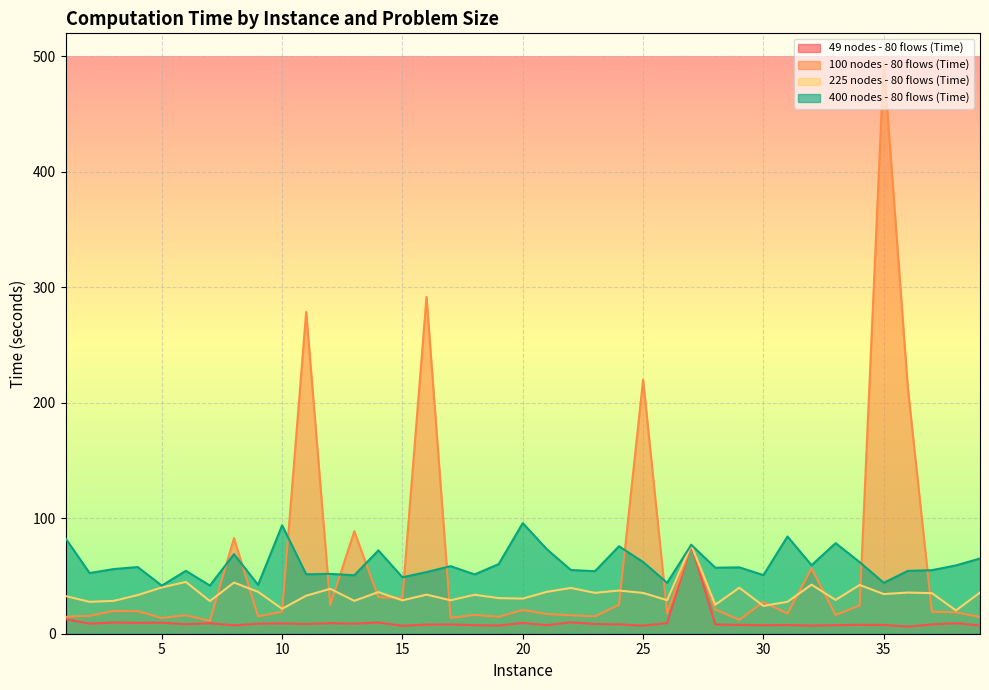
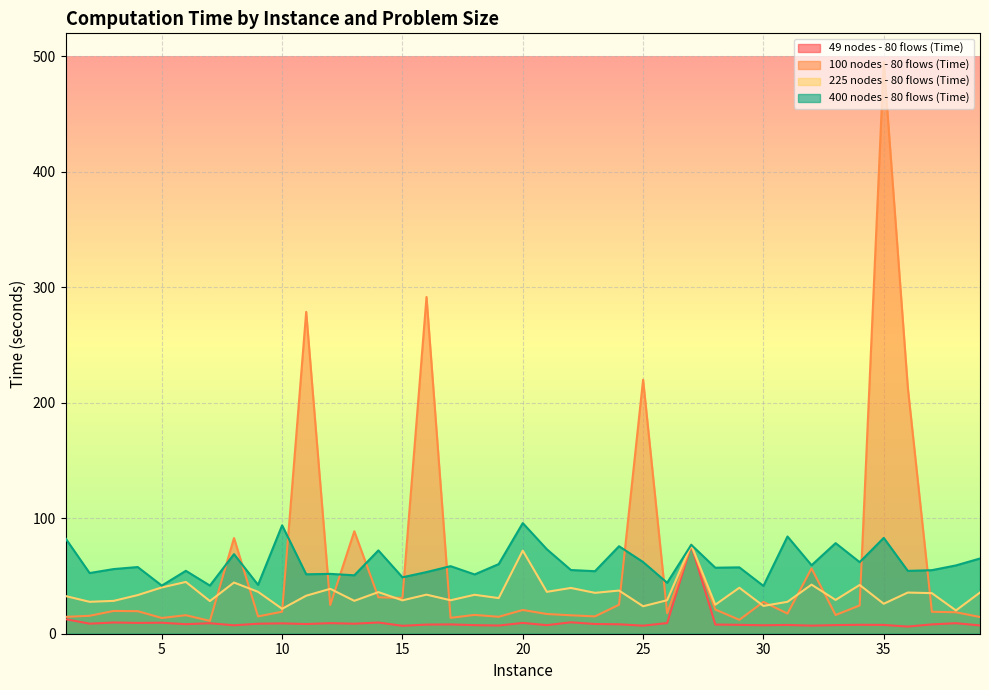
225 nodes - 80 flows (Time), 20: 30 -> 72
225 nodes - 80 flows (Time), 25: 35 -> 24
400 nodes - 80 flows (Time), 30: 51 -> 41
225 nodes - 80 flows (Time), 35: 34 -> 26
400 nodes - 80 flows (Time), 35: 44 -> 83
